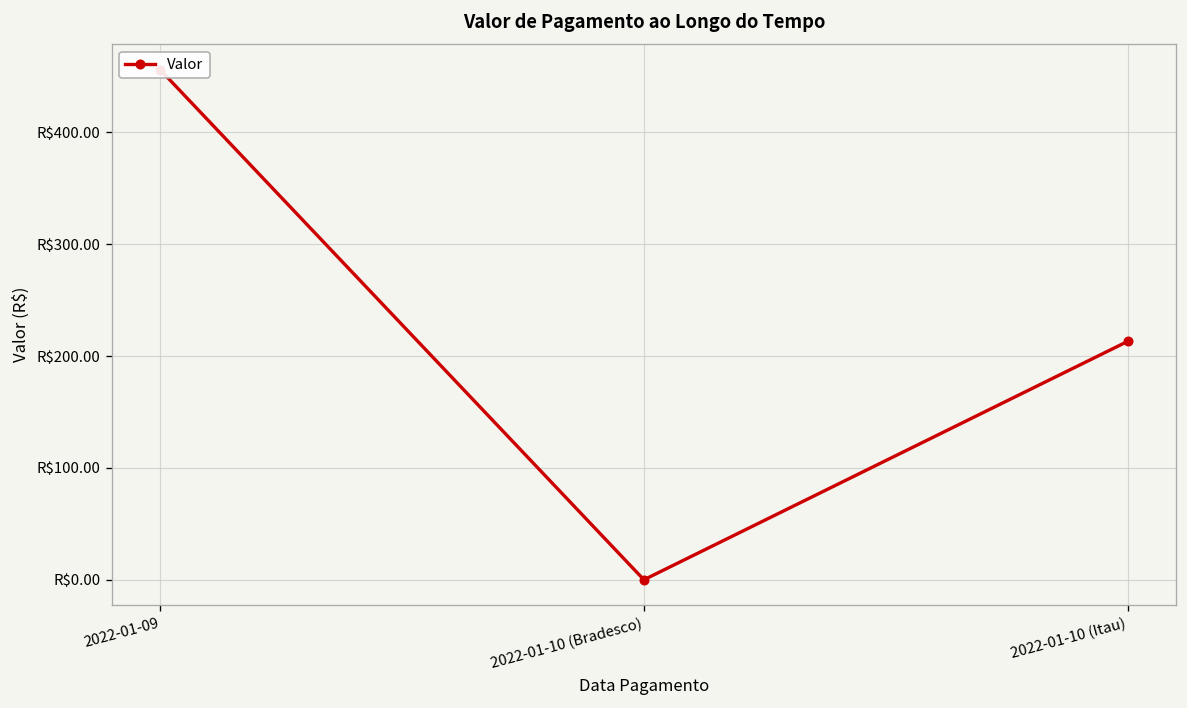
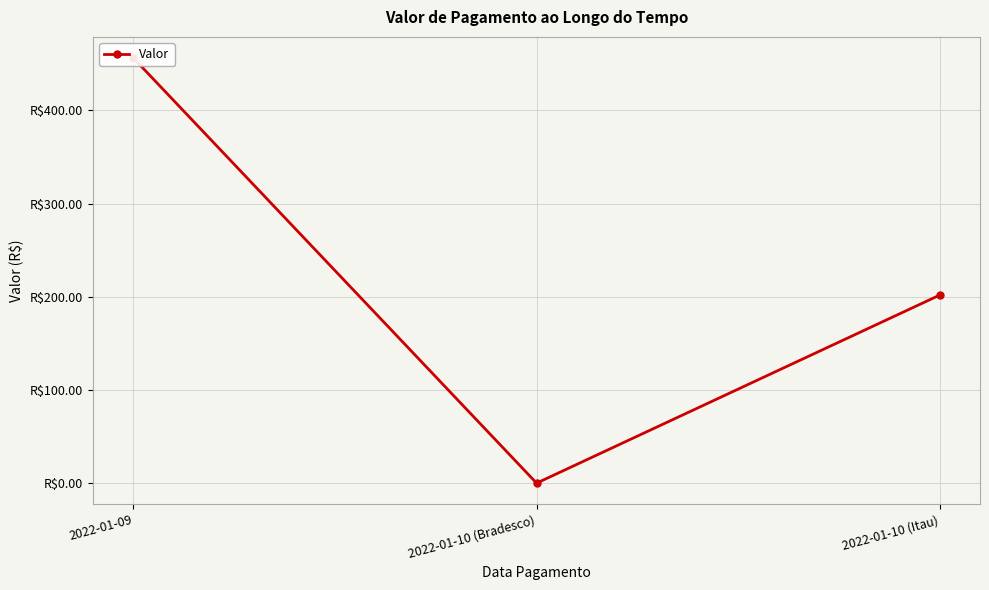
2022-01-10 (Itau): R$210 -> R$200
